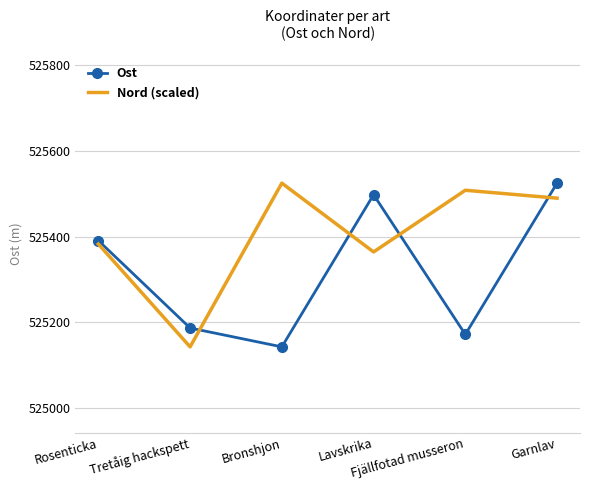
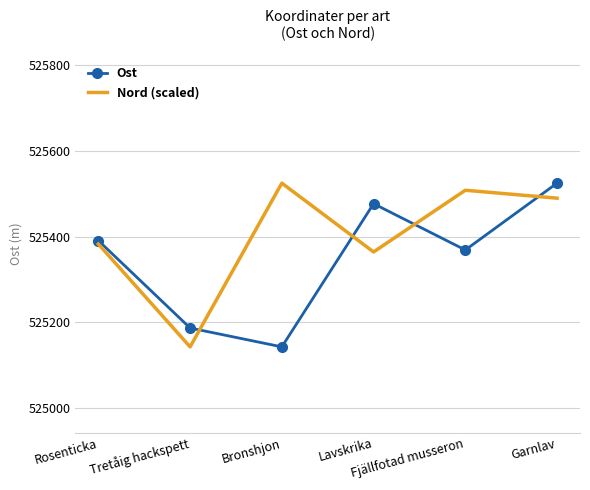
Ost, Lavskrika: 525500 -> 525480
Ost, Fjällfotad musseron: 525170 -> 525370
